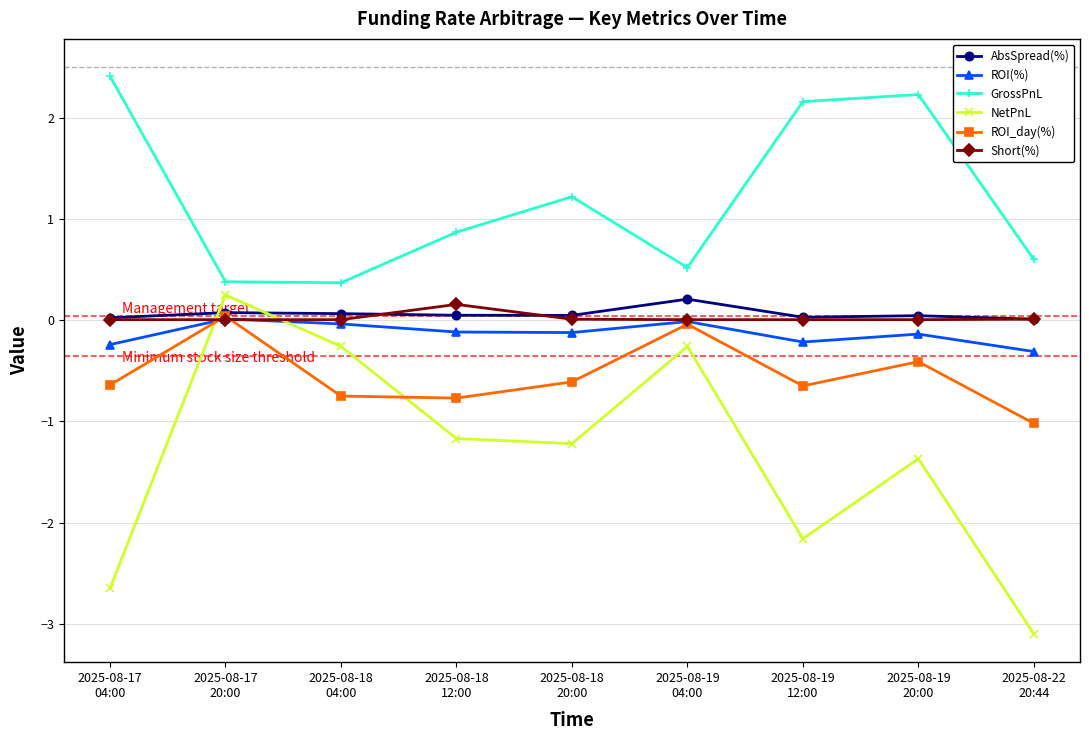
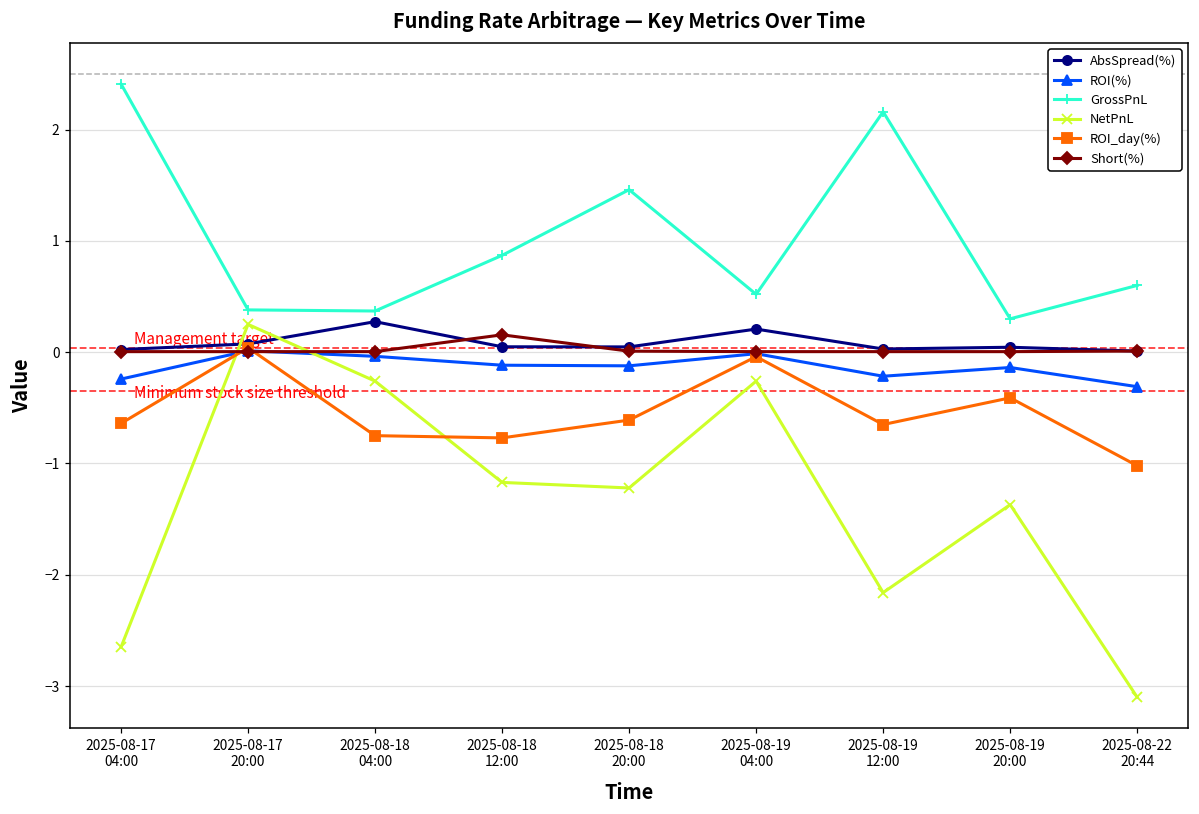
AbsSpread(%), 2025-08-18 04:00: 0.06 -> 0.27
GrossPnL, 2025-08-18 20:00: 1.22 -> 1.46
GrossPnL, 2025-08-19 20:00: 2.23 -> 0.30
